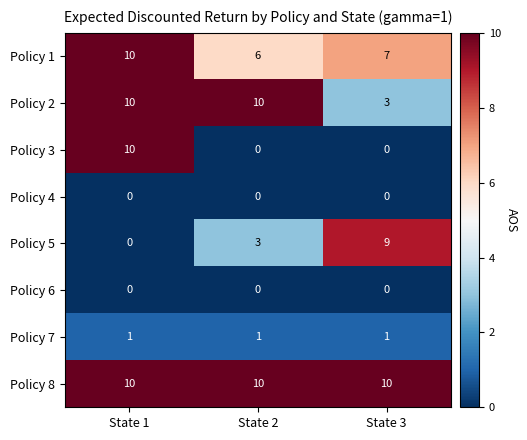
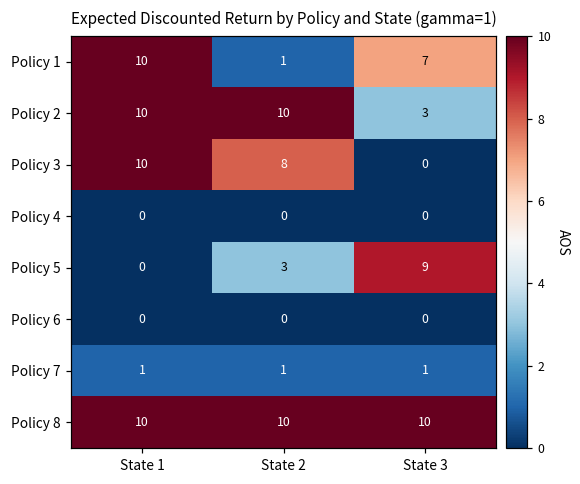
Policy 1, State 2: 6 -> 1
Policy 3, State 2: 0 -> 8
